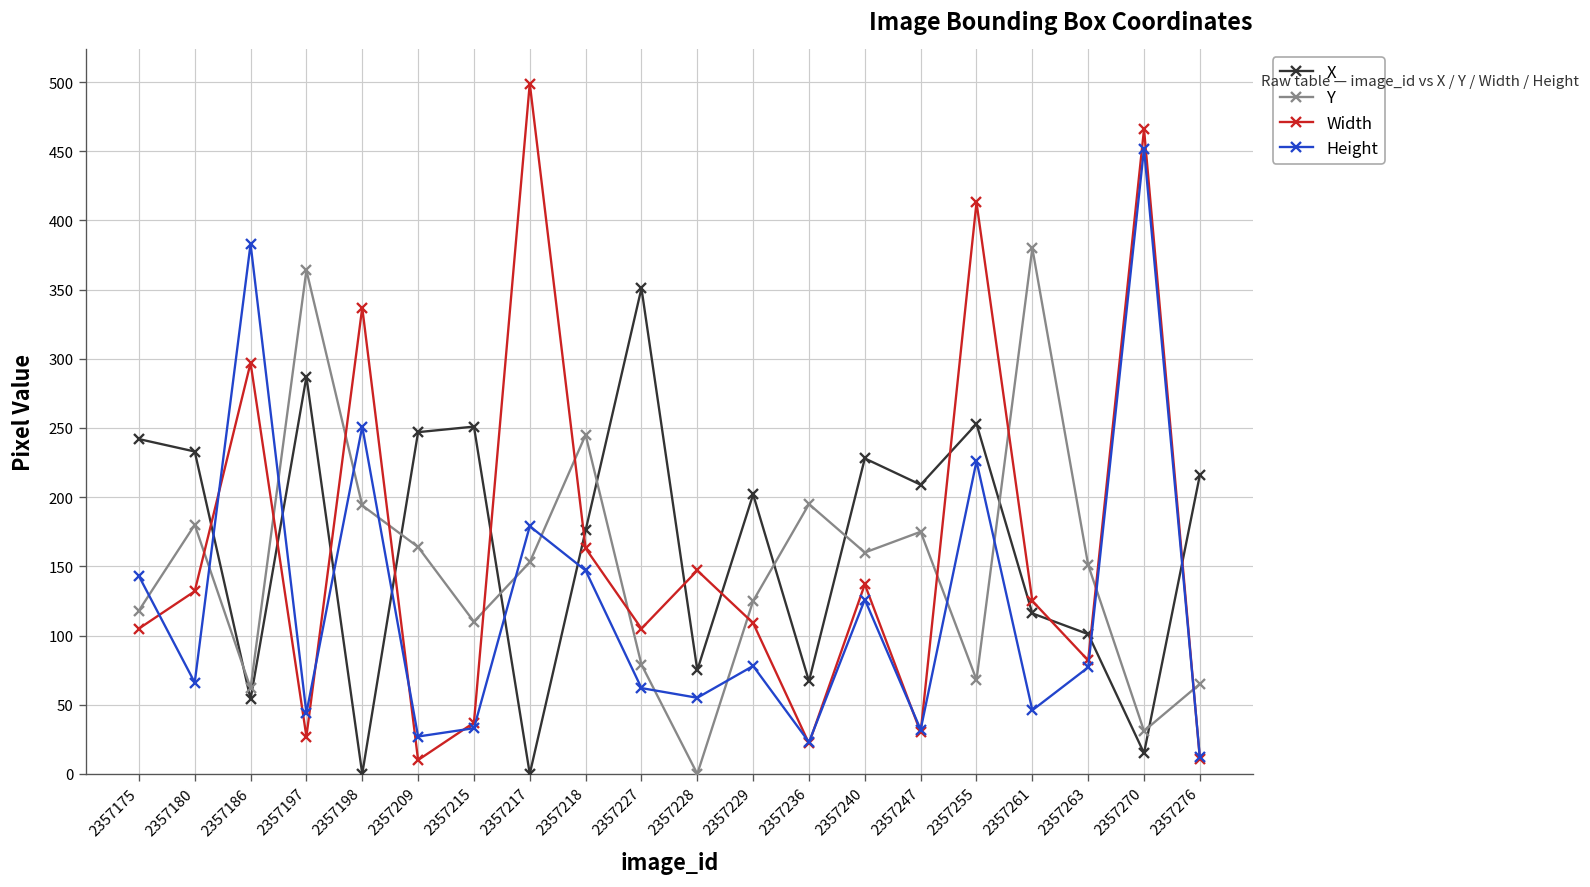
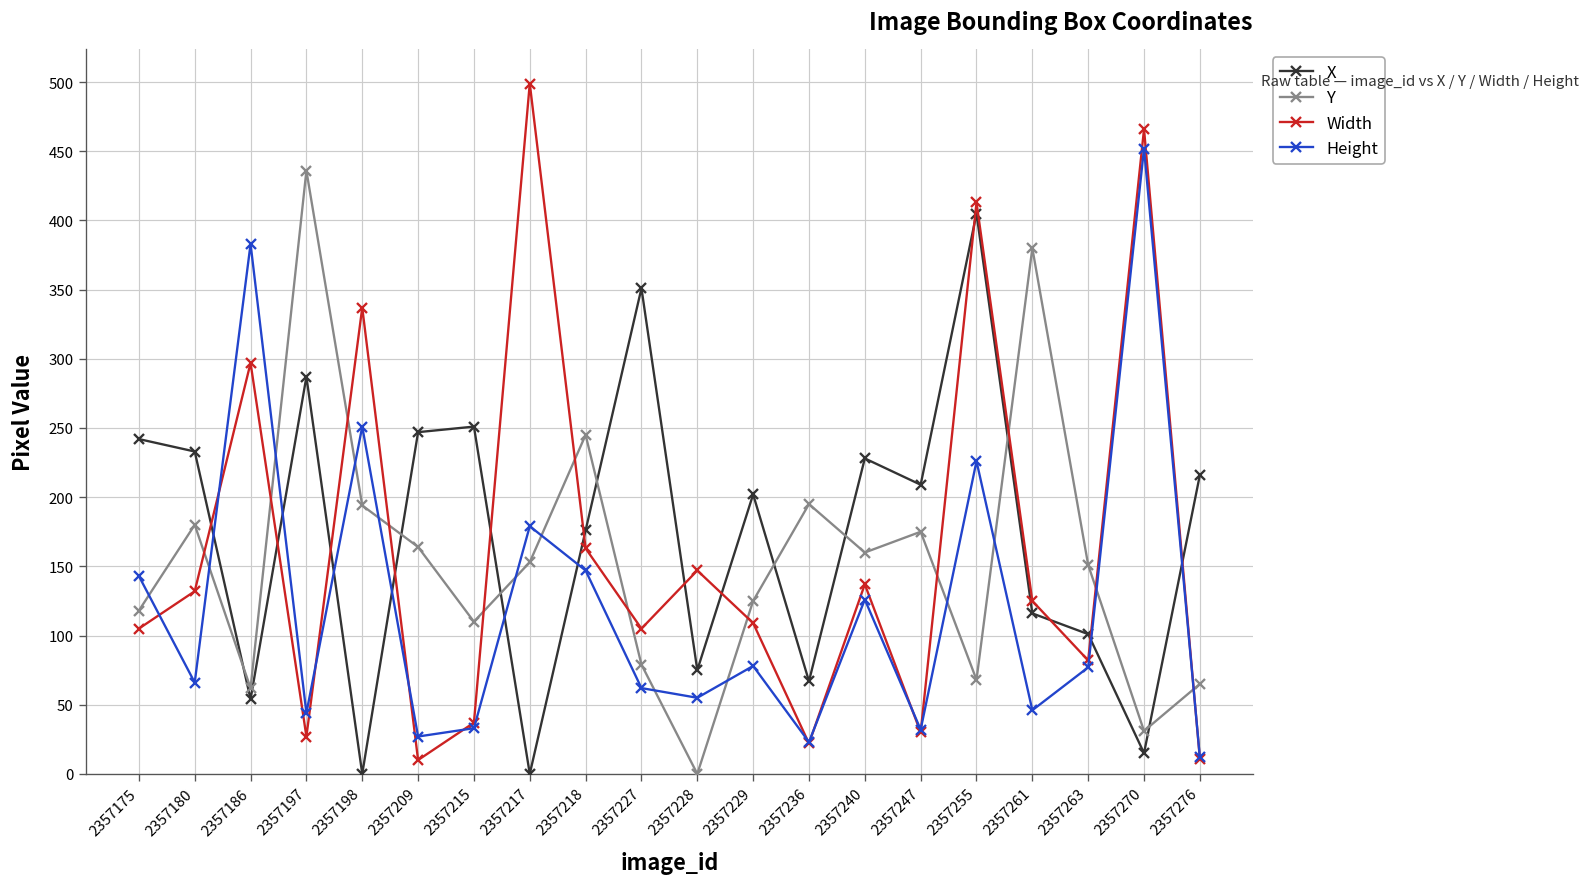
Y, 2357197: 364 -> 436
X, 2357255: 253 -> 405
